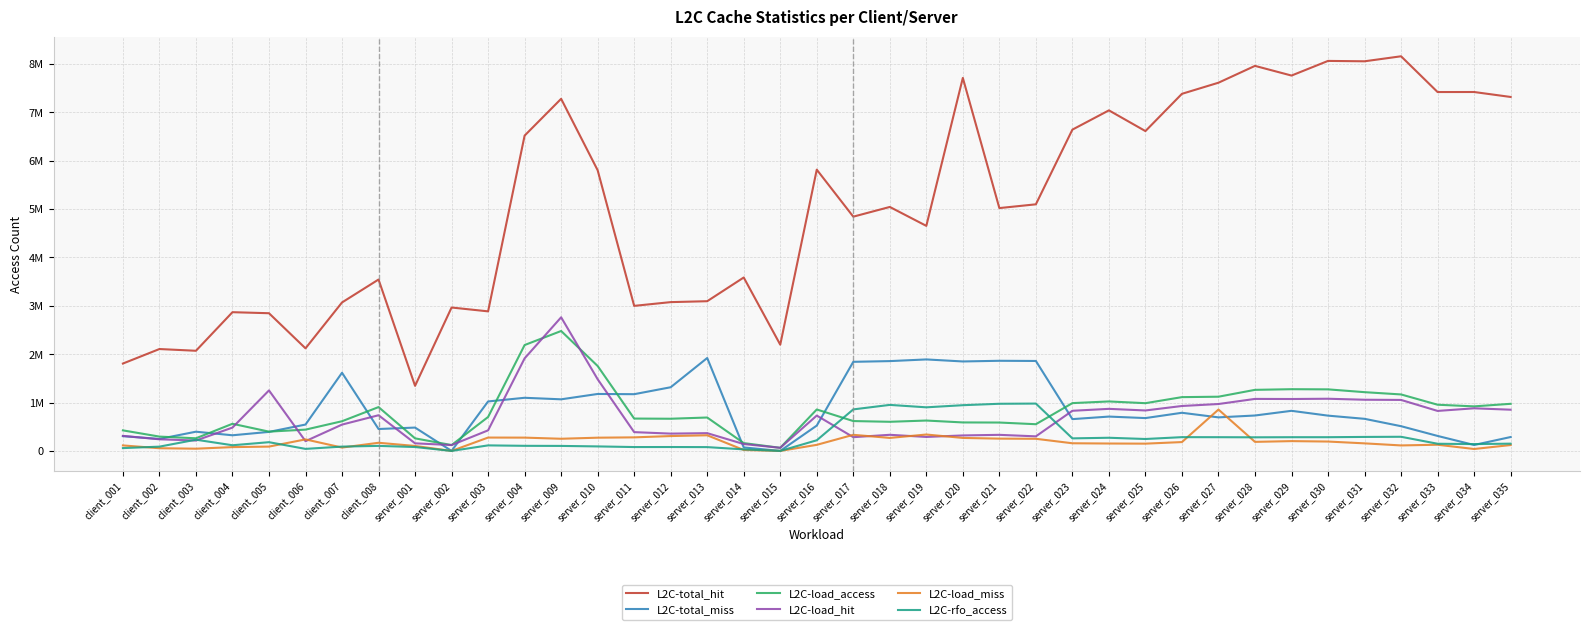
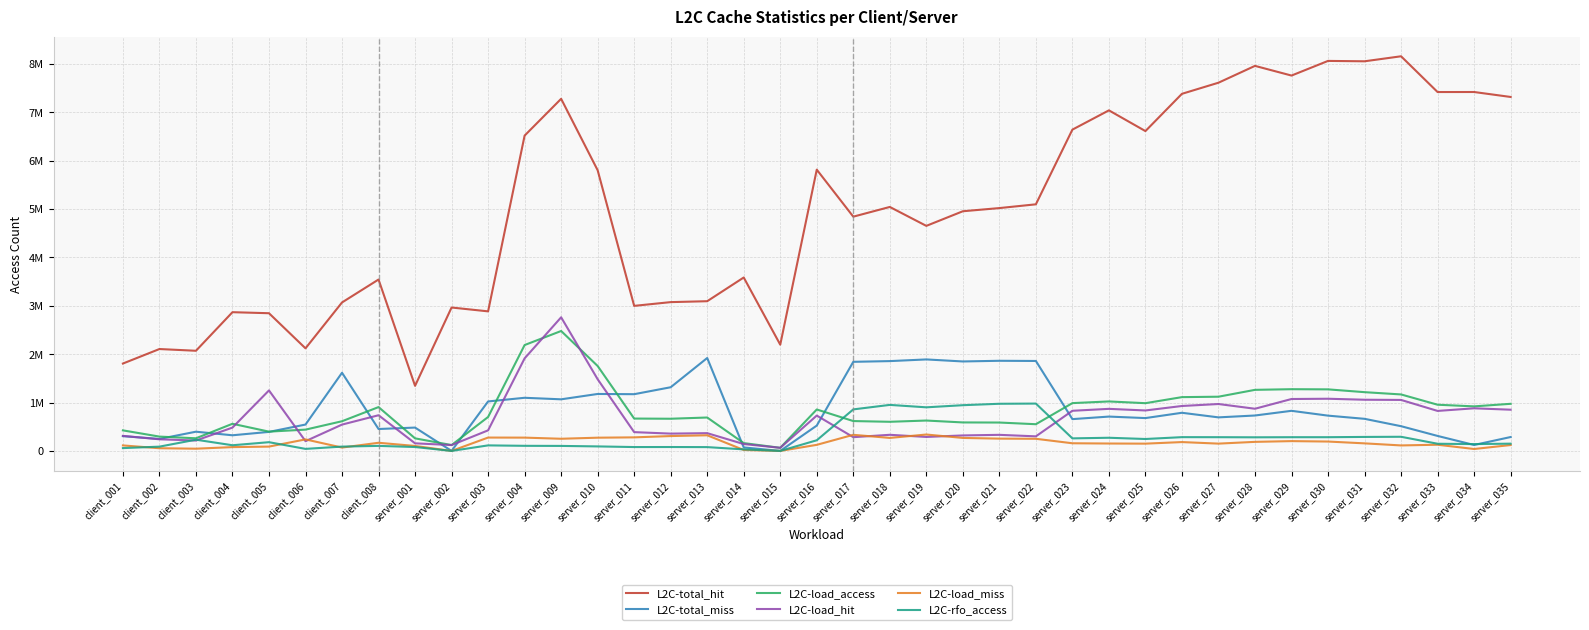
L2C-total_hit, server_020: 7700000 -> 5000000
L2C-load_miss, server_027: 900000 -> 200000
L2C-load_hit, server_028: 1100000 -> 900000
